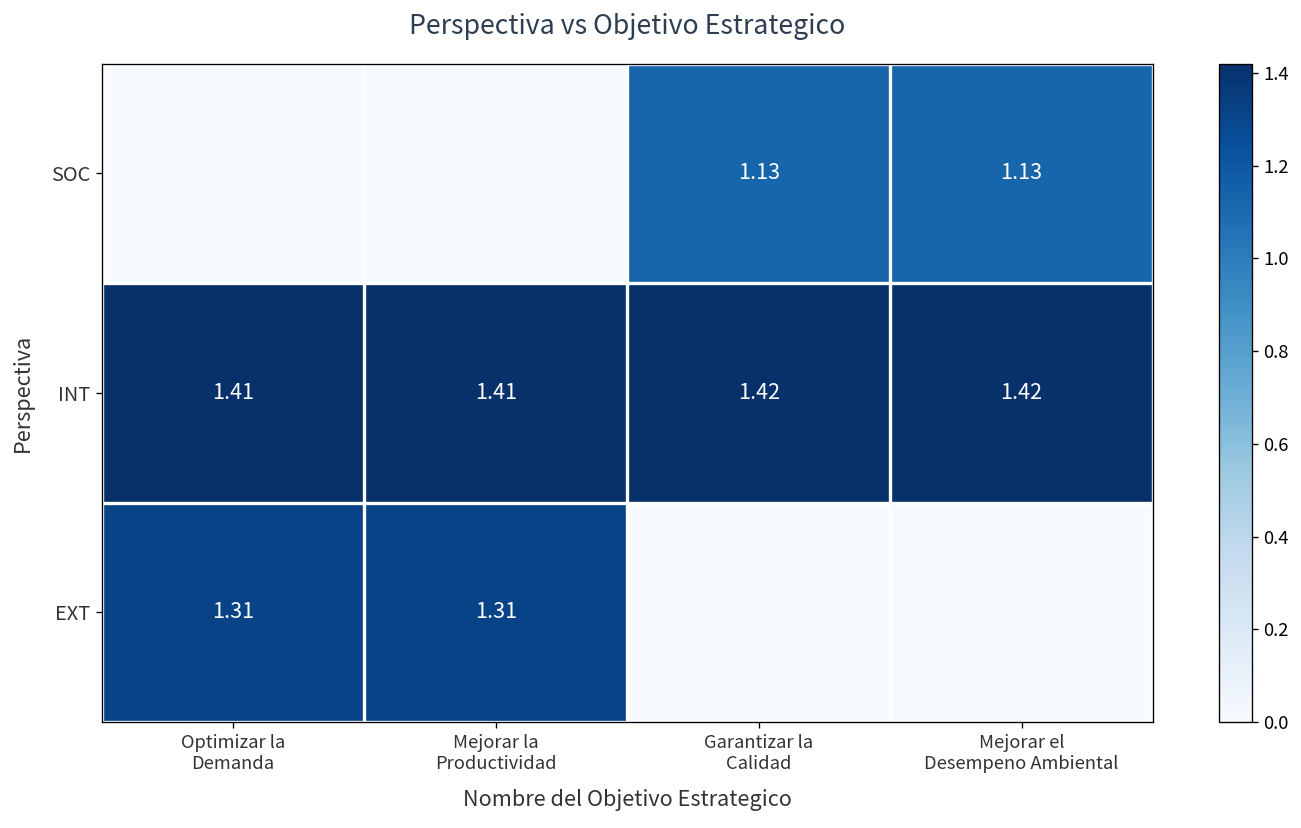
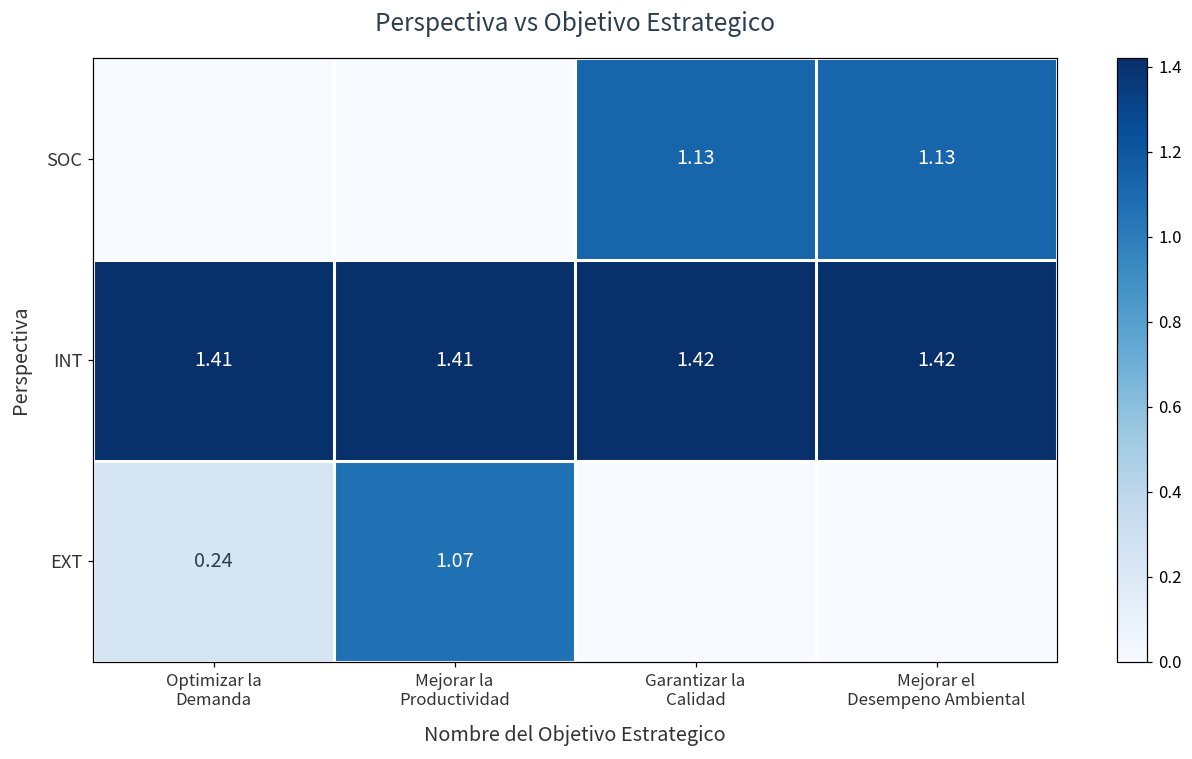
EXT, Optimizar la Demanda: 1.31 -> 0.24
EXT, Mejorar la Productividad: 1.31 -> 1.07
